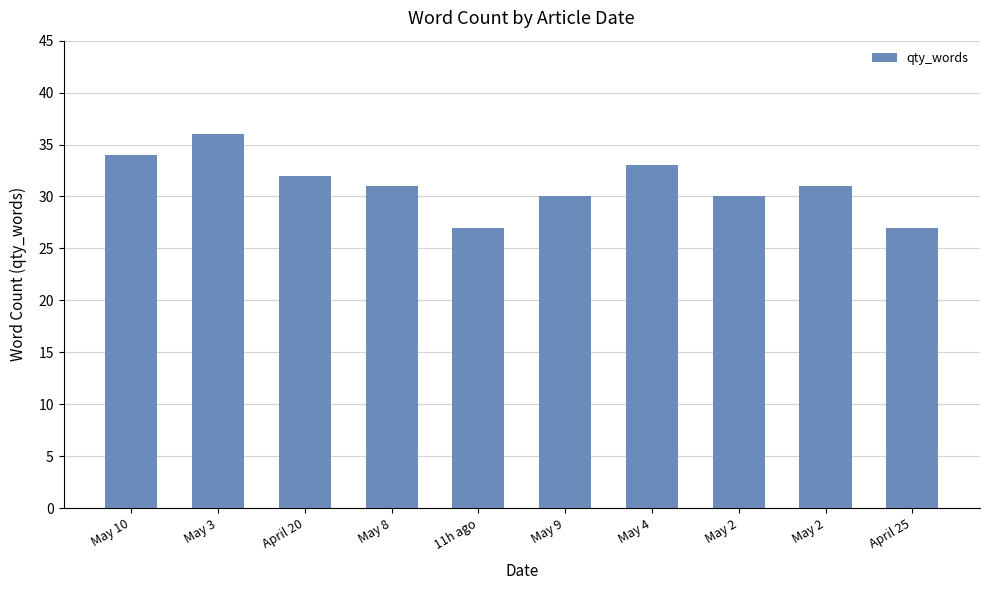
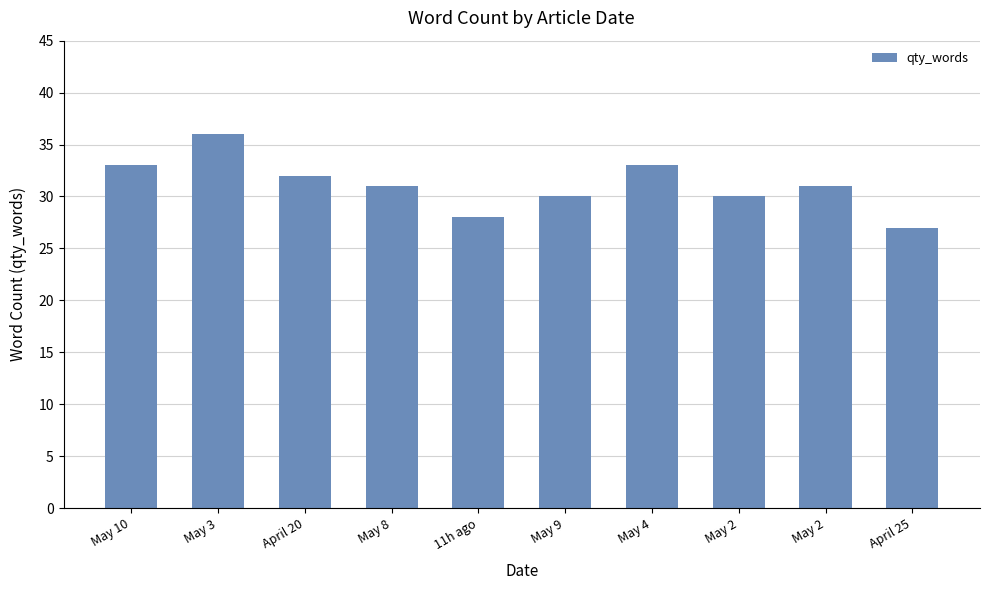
May 10: 34 -> 33
11h ago: 27 -> 28
